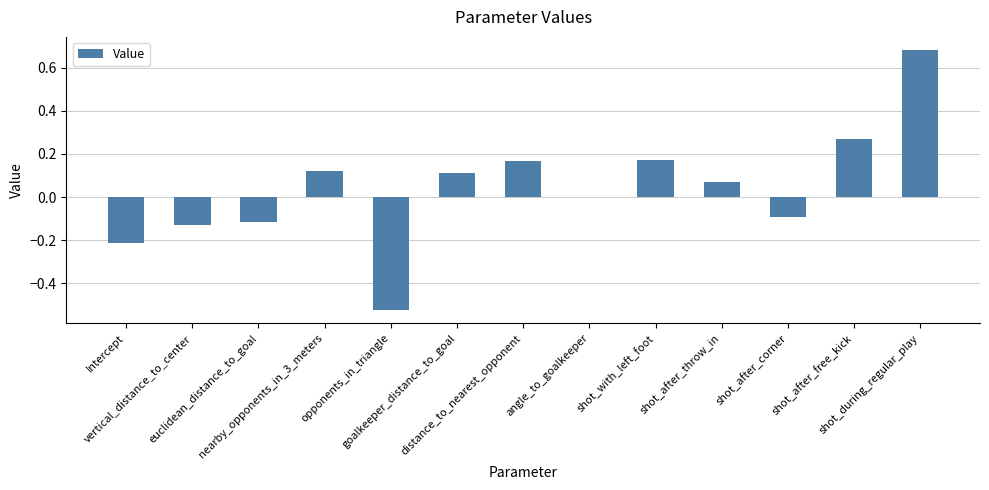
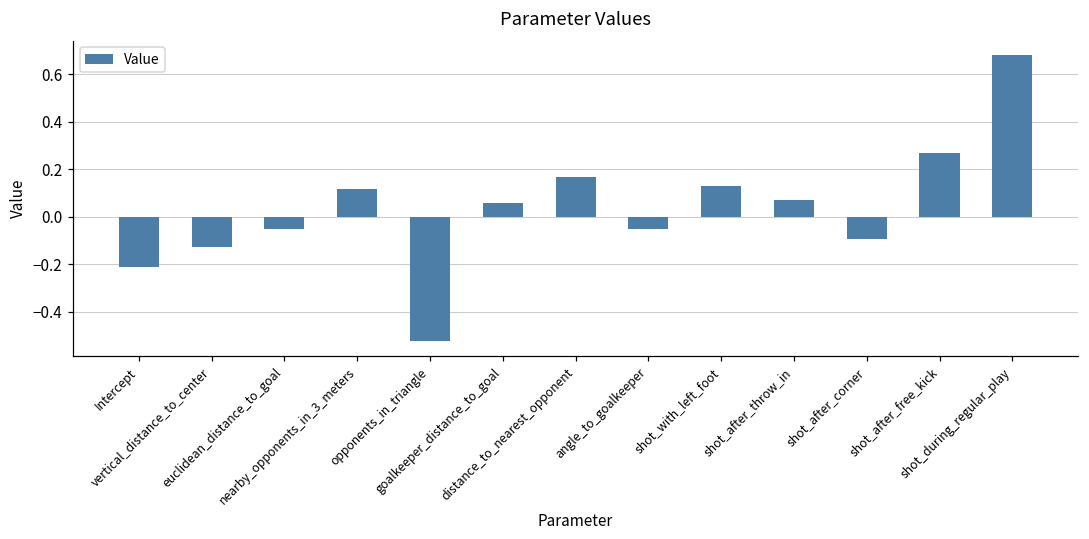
euclidean_distance_to_goal: -0.11 -> -0.05
goalkeeper_distance_to_goal: 0.11 -> 0.06
angle_to_goalkeeper: 0.00 -> -0.05
shot_with_left_foot: 0.17 -> 0.13
